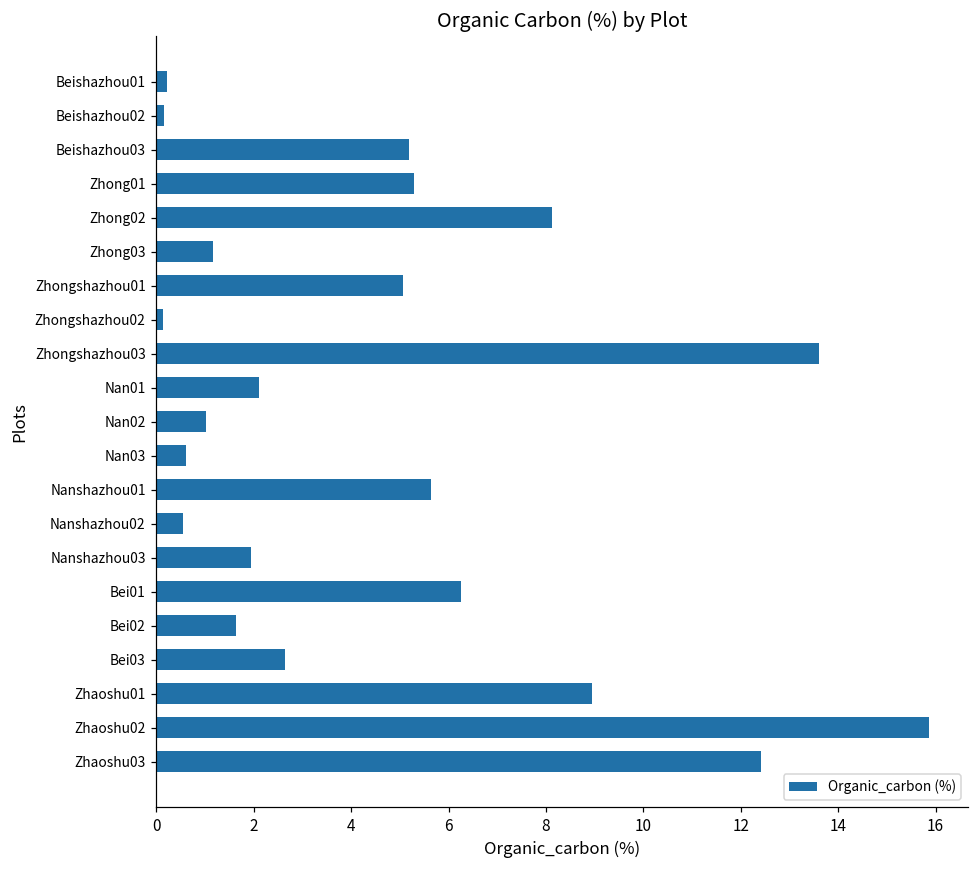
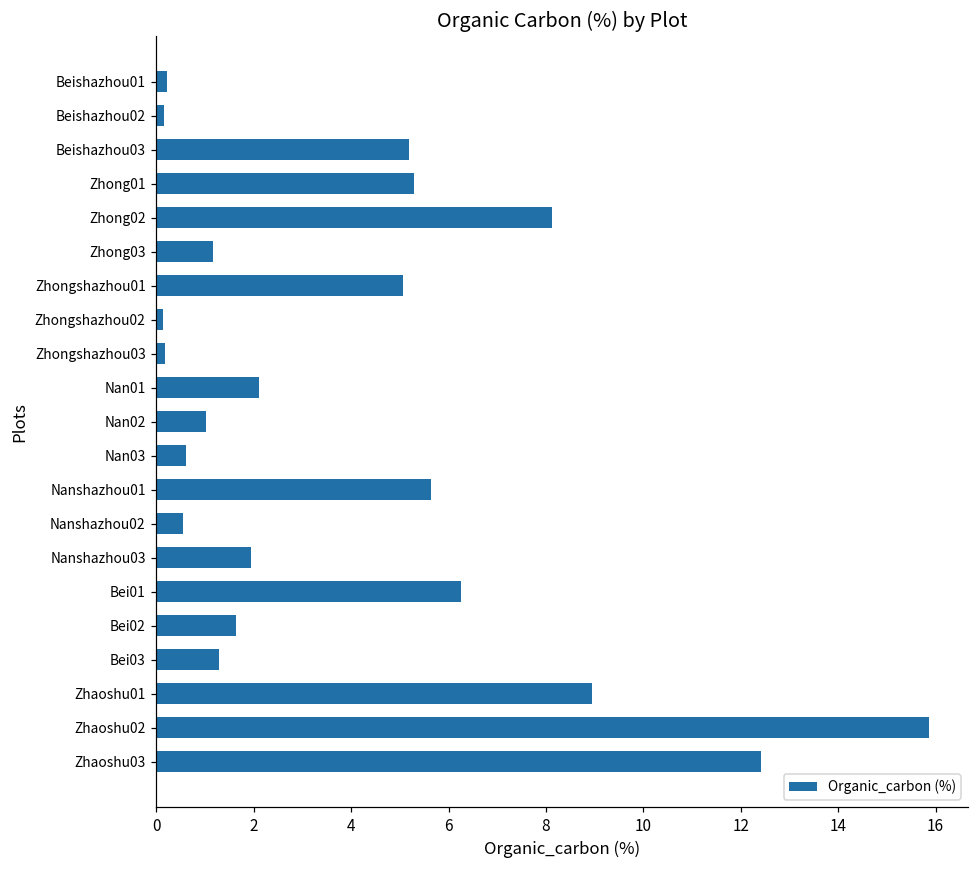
Zhongshazhou03: 13.6 -> 0.2
Bei03: 2.6 -> 1.3
